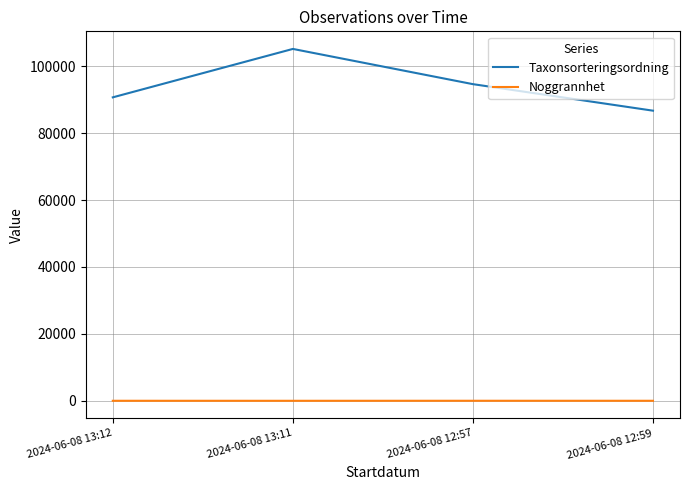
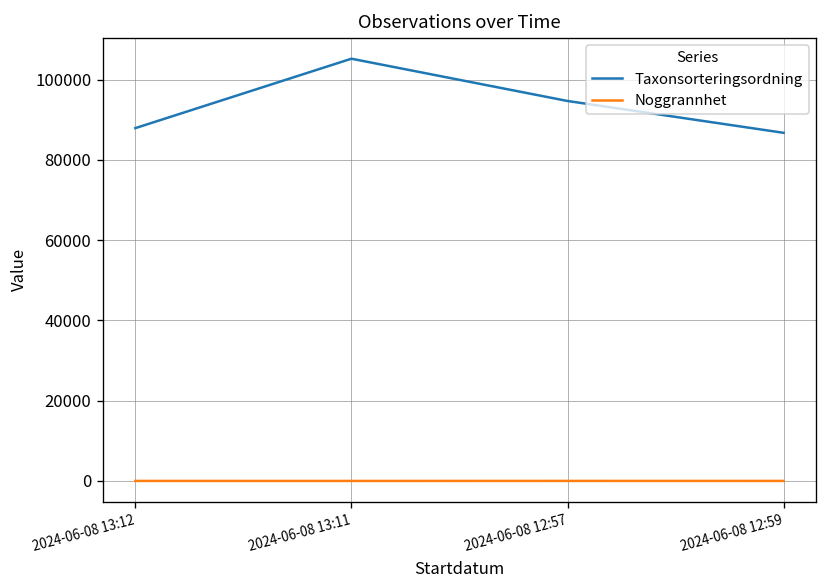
Taxonsorteringsordning, 2024-06-08 13:12: 91000 -> 88000
